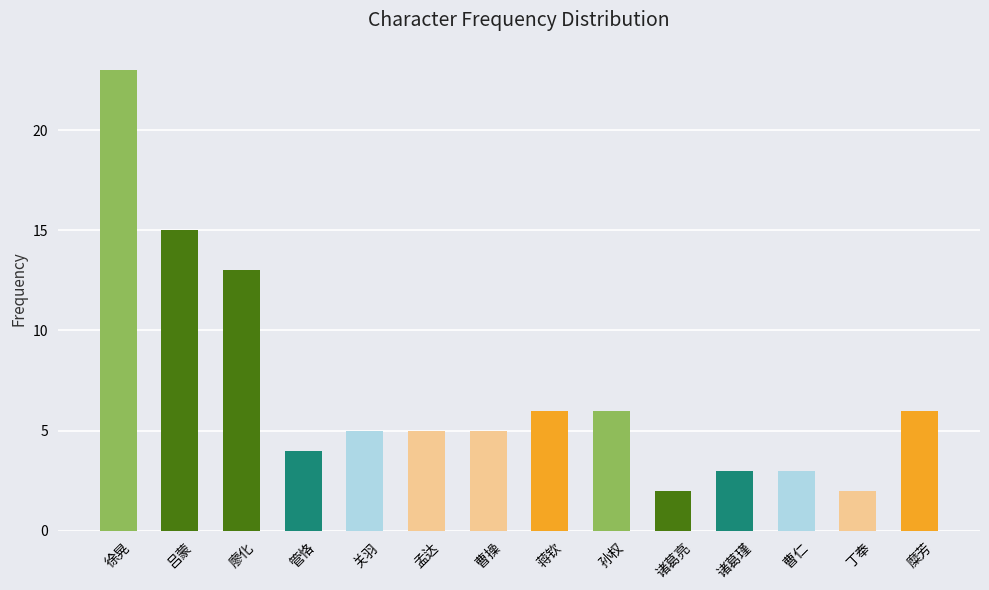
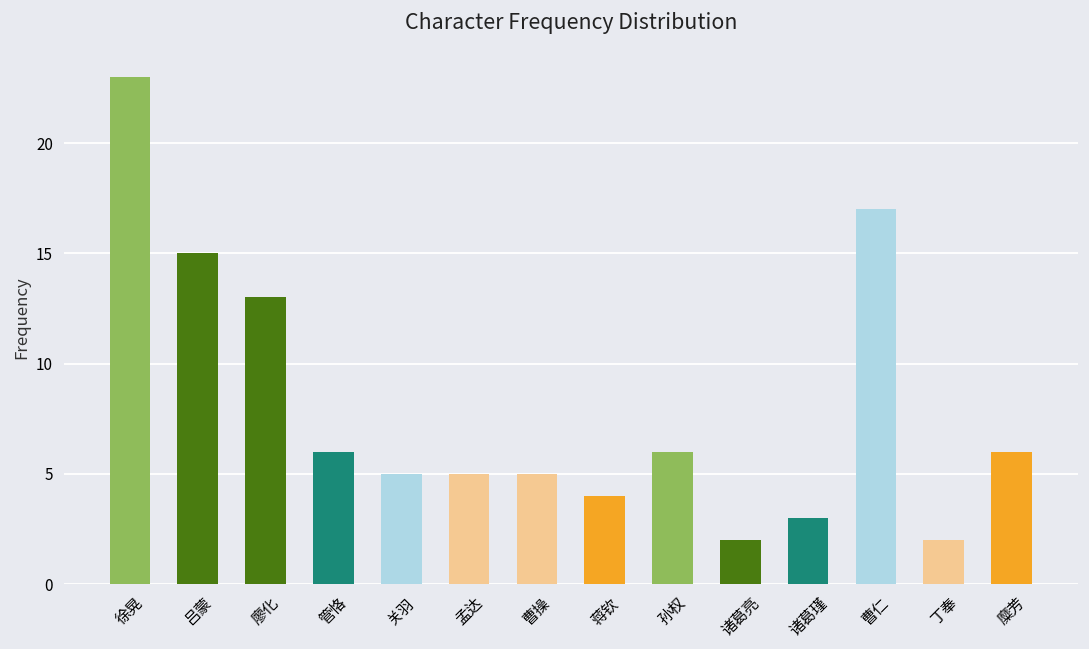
管恪: 4 -> 6
蒋钦: 6 -> 4
曹仁: 3 -> 17
